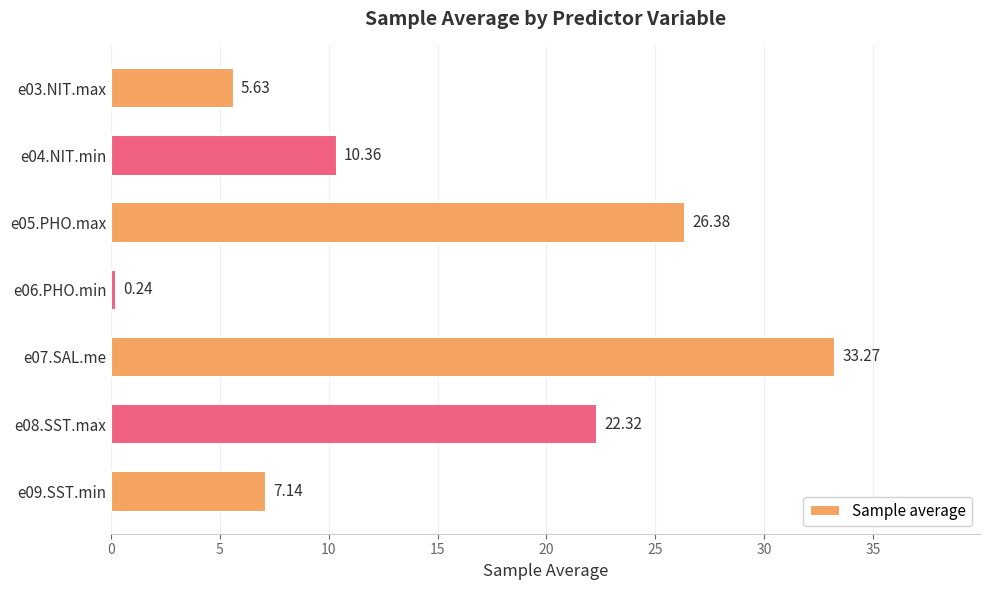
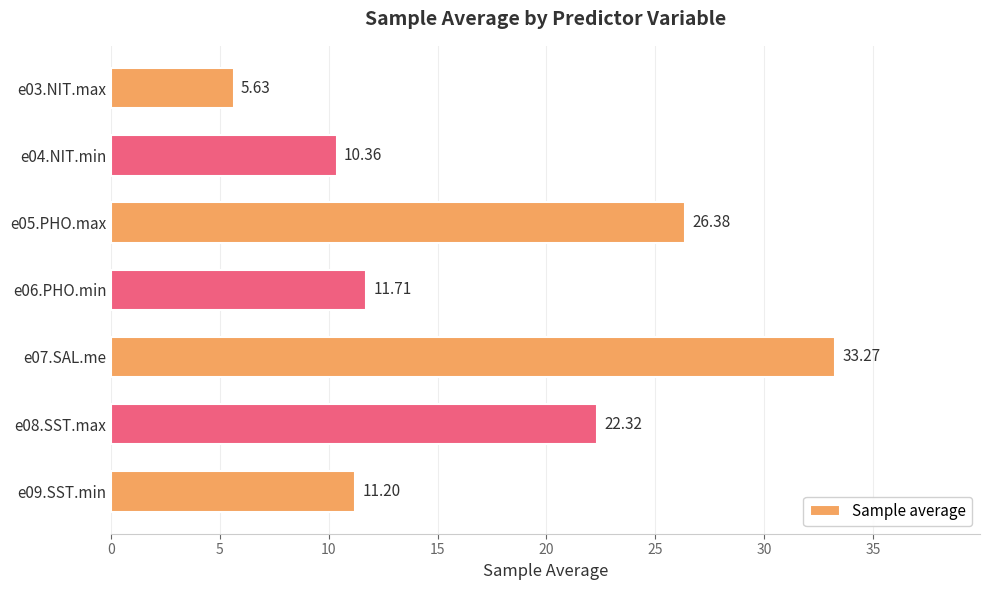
e06.PHO.min: 0.24 -> 11.71
e09.SST.min: 7.14 -> 11.20
